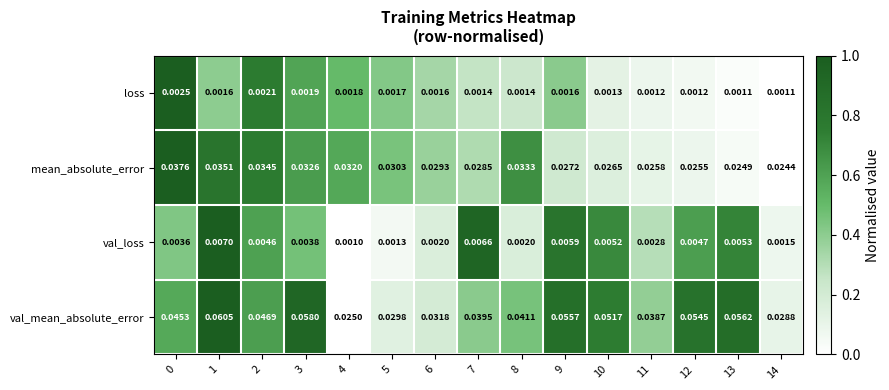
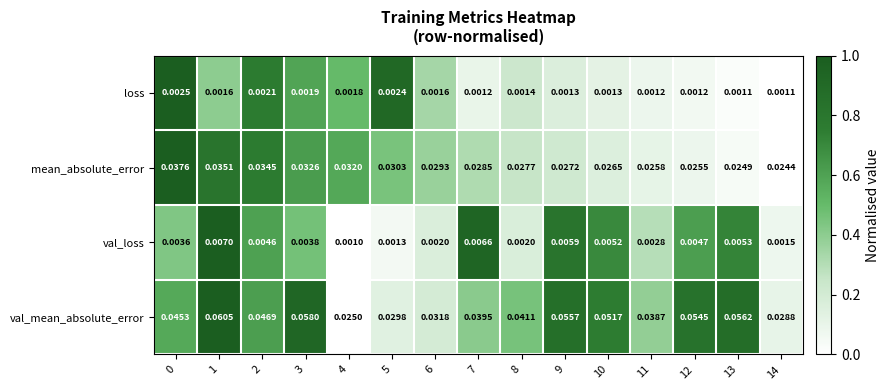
loss, 5: 0.0017 -> 0.0024
loss, 7: 0.0014 -> 0.0012
loss, 9: 0.0016 -> 0.0013
mean_absolute_error, 8: 0.0333 -> 0.0277
